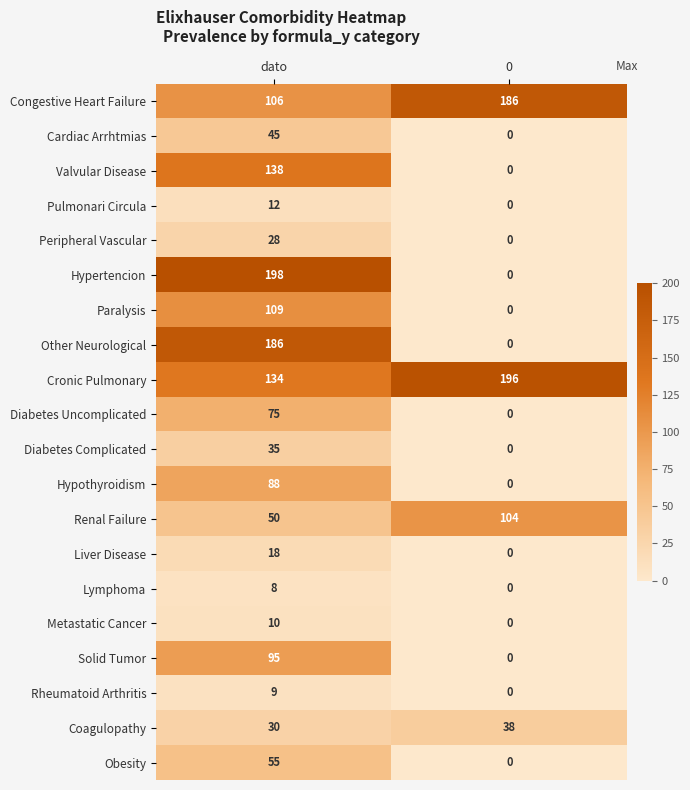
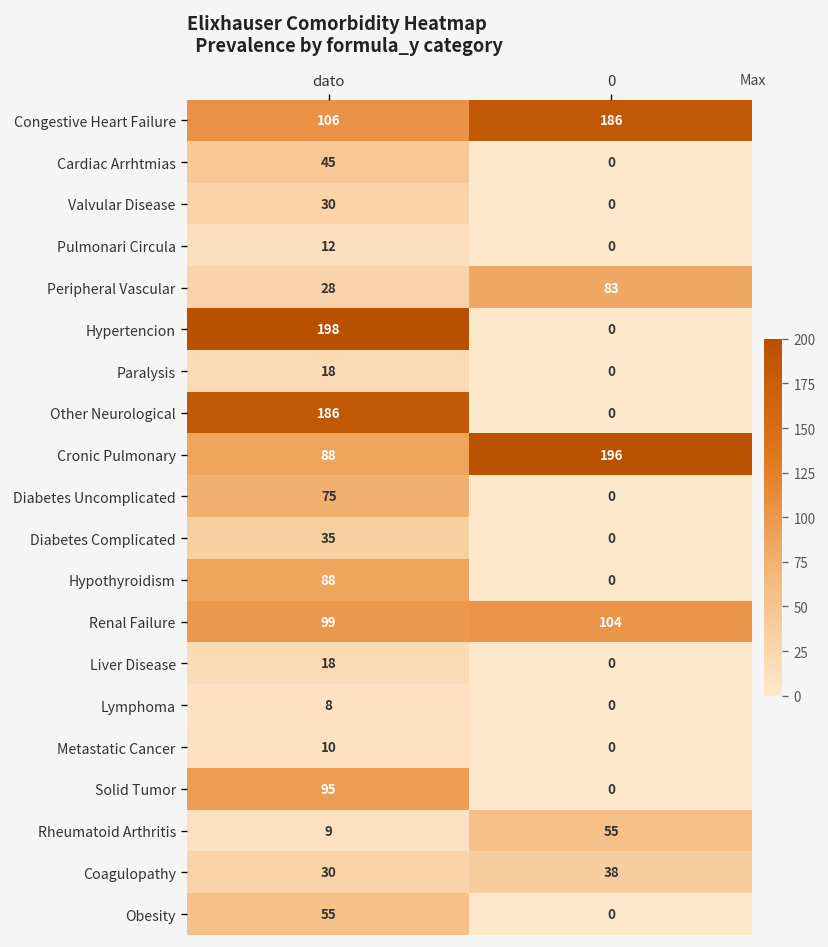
Valvular Disease, dato: 138 -> 30
Peripheral Vascular, 0: 0 -> 83
Paralysis, dato: 109 -> 18
Cronic Pulmonary, dato: 134 -> 88
Renal Failure, dato: 50 -> 99
Rheumatoid Arthritis, 0: 0 -> 55
